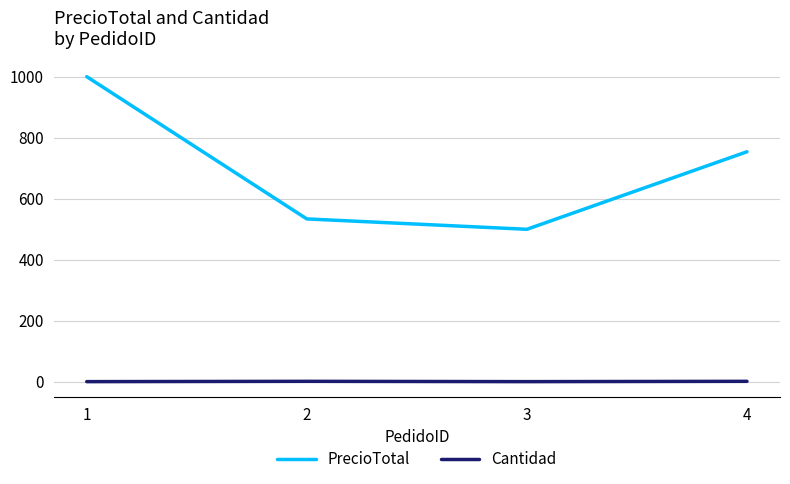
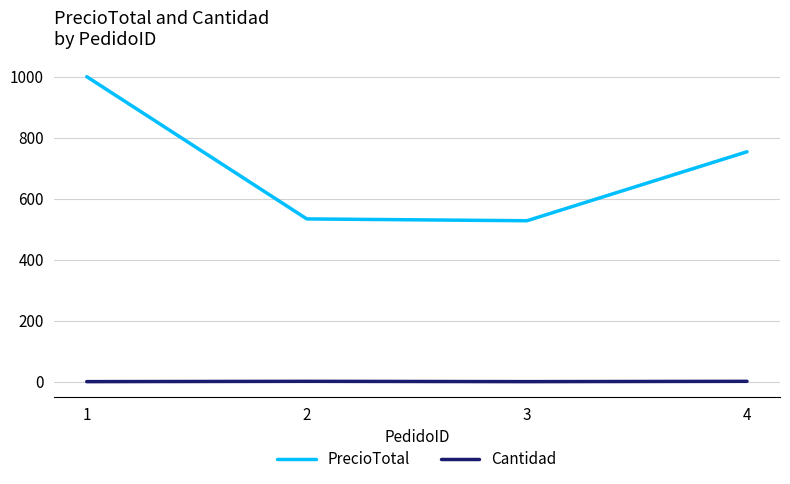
PrecioTotal, 3: 500 -> 530
